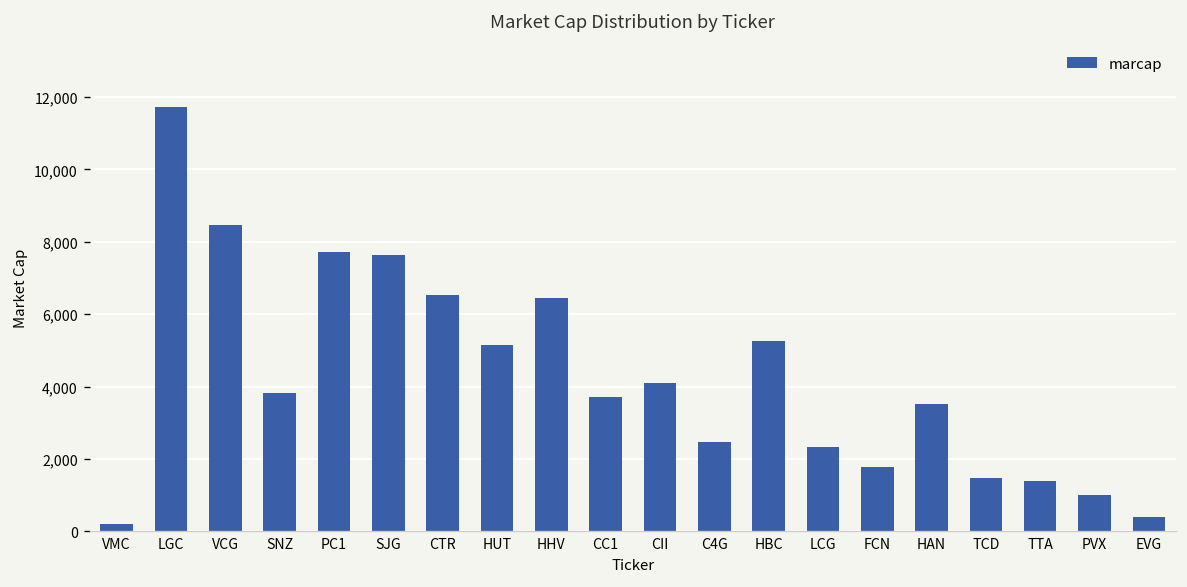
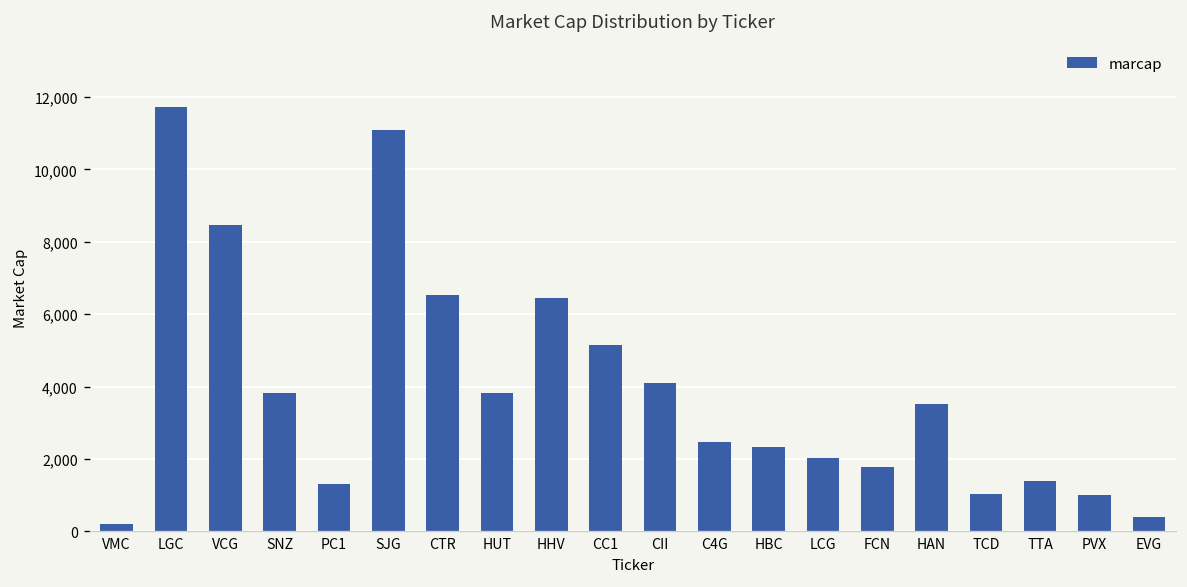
PC1: 7,700 -> 1,300
SJG: 7,600 -> 11,100
HUT: 5,200 -> 3,800
CC1: 3,700 -> 5,200
HBC: 5,300 -> 2,300
LCG: 2,300 -> 2,000
TCD: 1,500 -> 1,000
